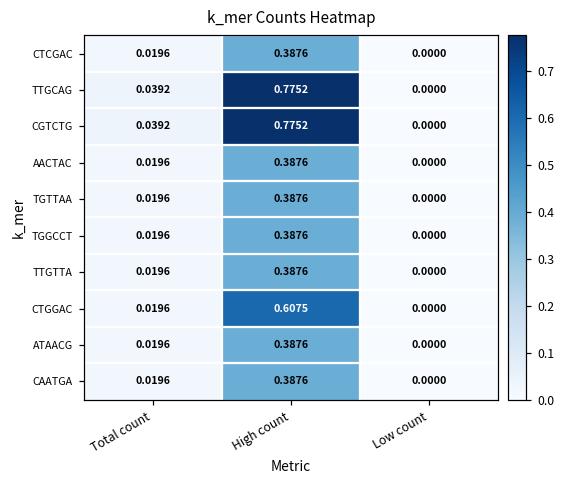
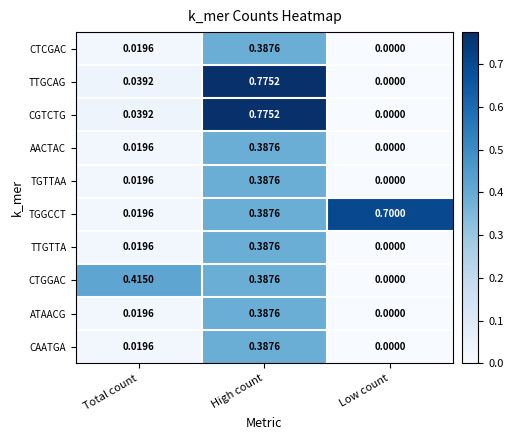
TGGCCT, Low count: 0.0000 -> 0.7000
CTGGAC, Total count: 0.0196 -> 0.4150
CTGGAC, High count: 0.6075 -> 0.3876
